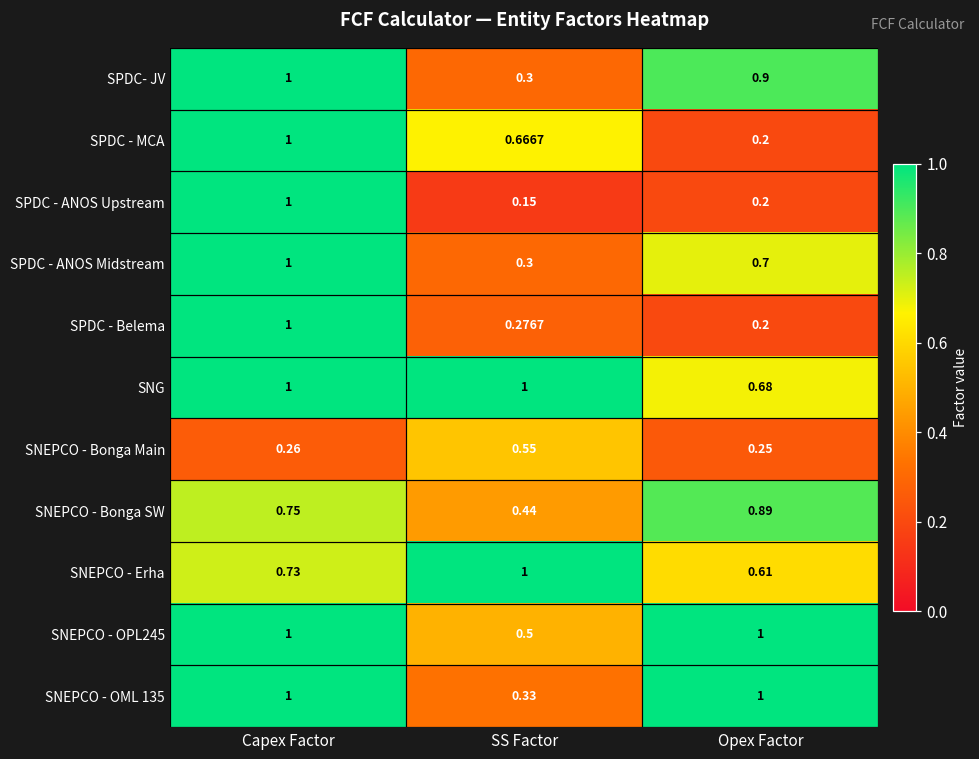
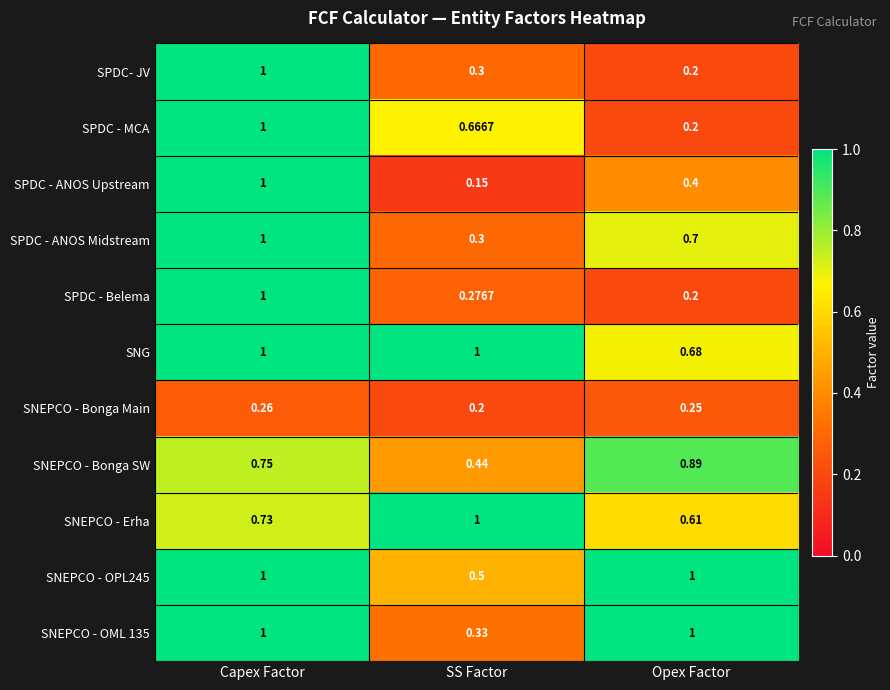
SPDC- JV, Opex Factor: 0.9 -> 0.2
SPDC - ANOS Upstream, Opex Factor: 0.2 -> 0.4
SNEPCO - Bonga Main, SS Factor: 0.55 -> 0.2
